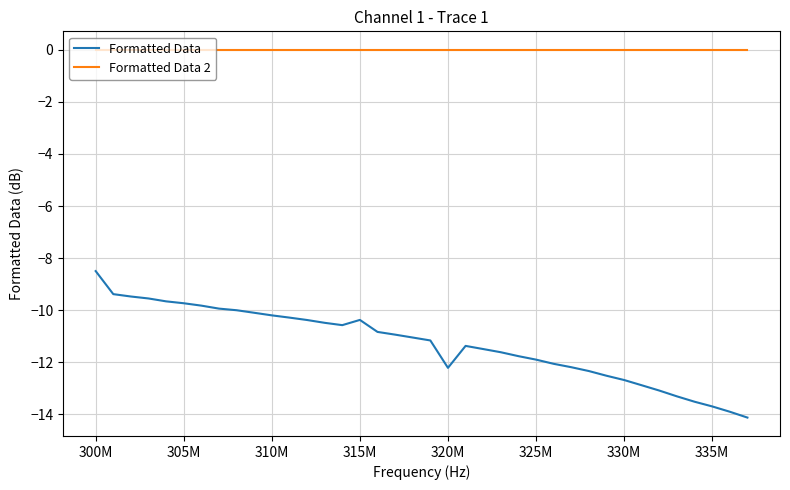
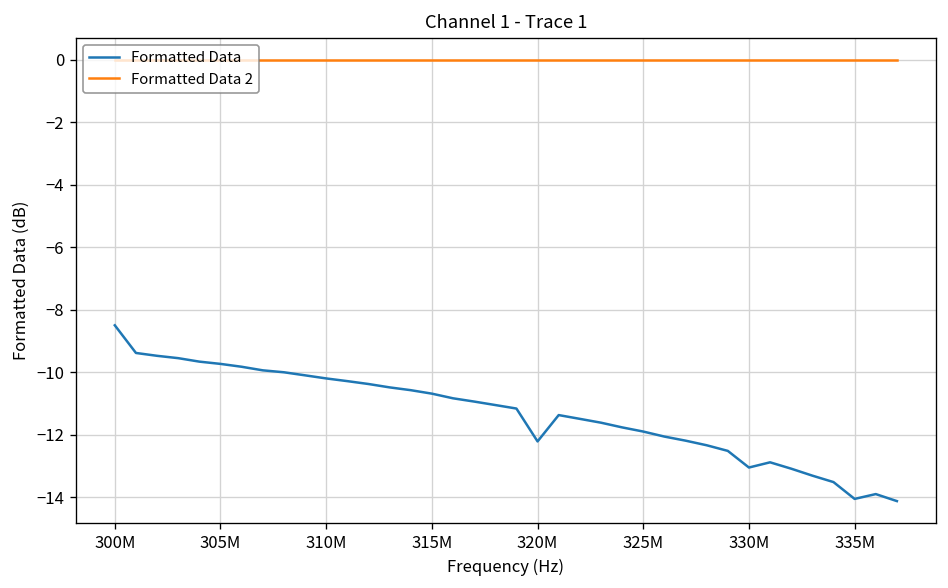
Formatted Data, 315M: -10.4 -> -10.7
Formatted Data, 330M: -12.7 -> -13.0
Formatted Data, 335M: -13.7 -> -14.0
